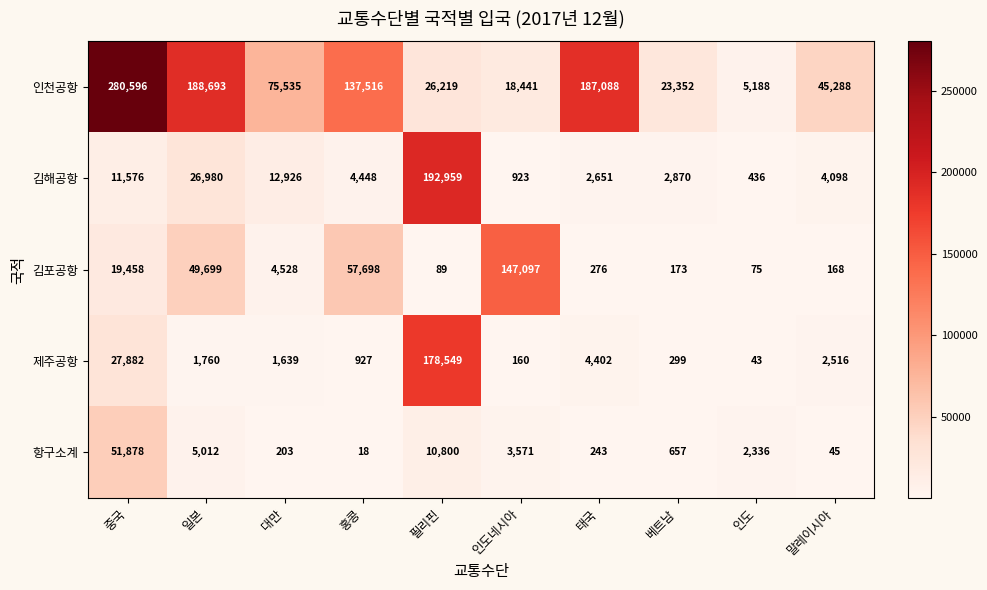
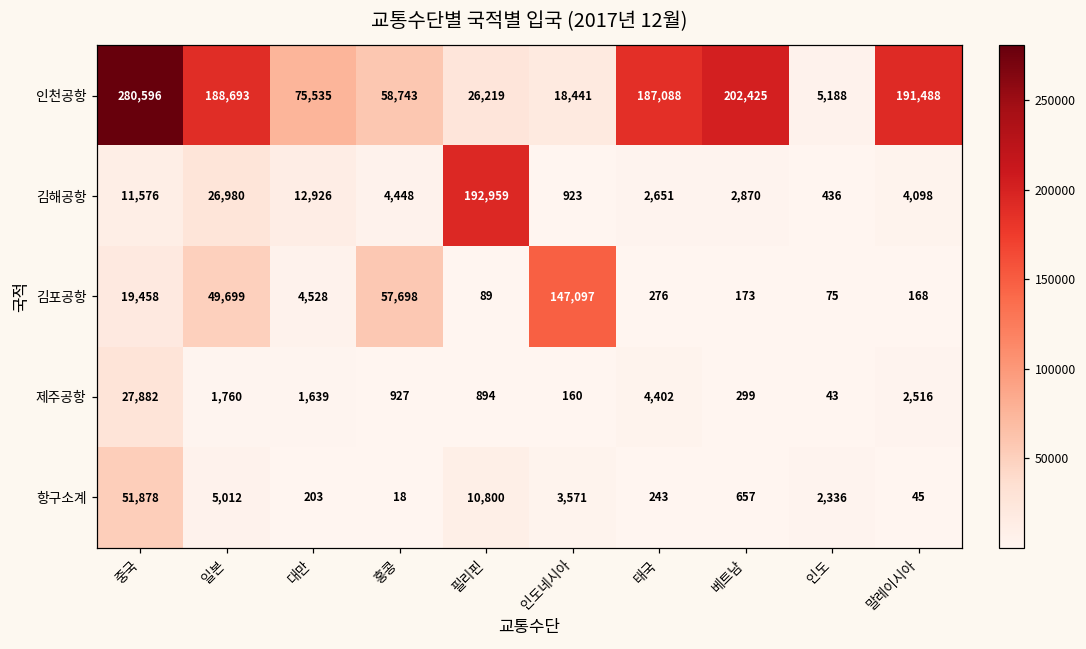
인천공항, 홍콩: 137,516 -> 58,743
인천공항, 베트남: 23,352 -> 202,425
인천공항, 말레이시아: 45,288 -> 191,488
제주공항, 필리핀: 178,549 -> 894
